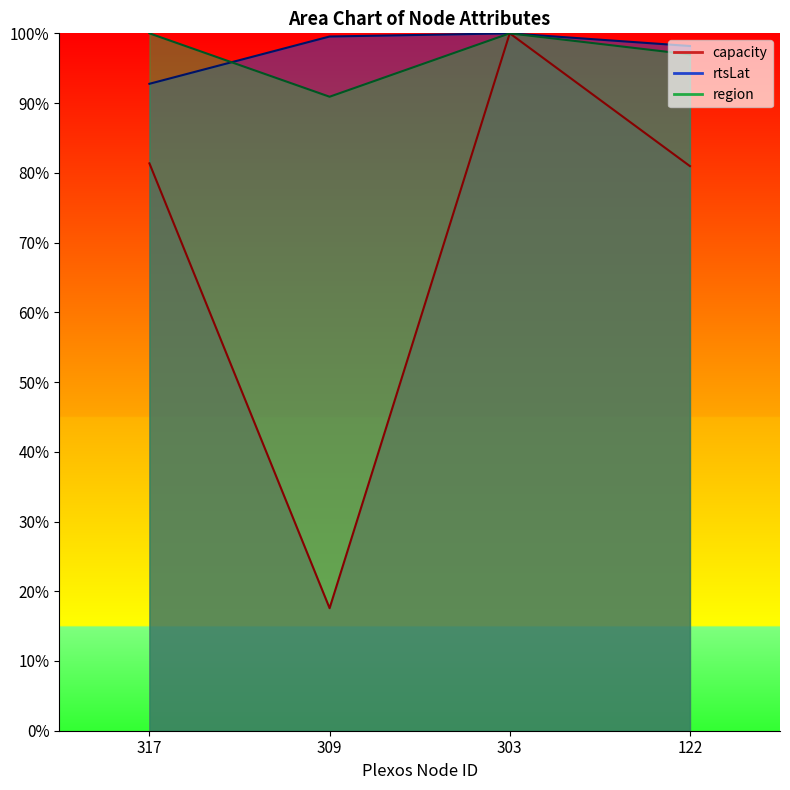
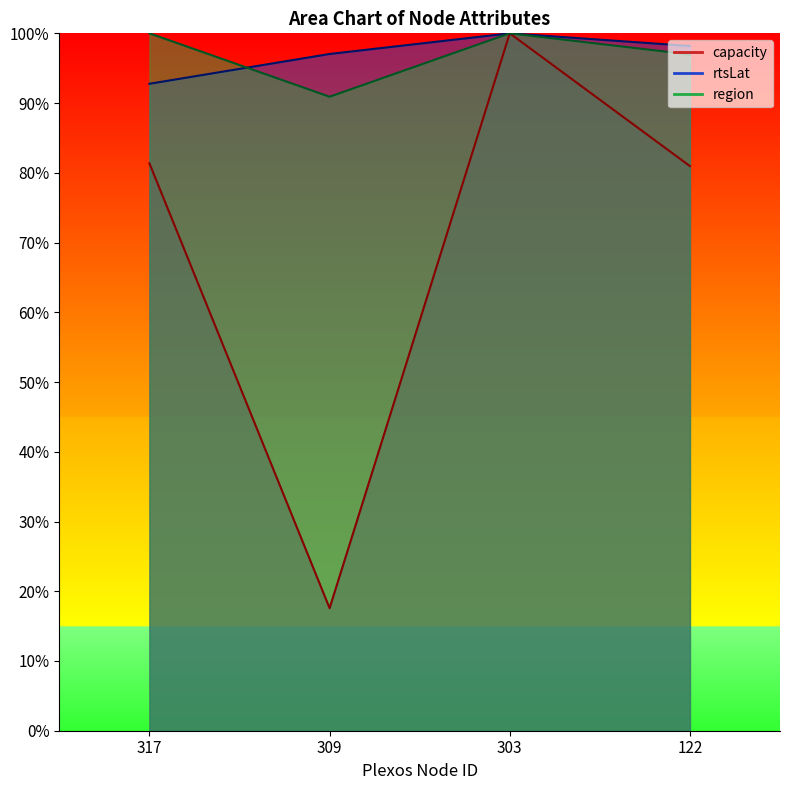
rtsLat, 309: 100% -> 97%
